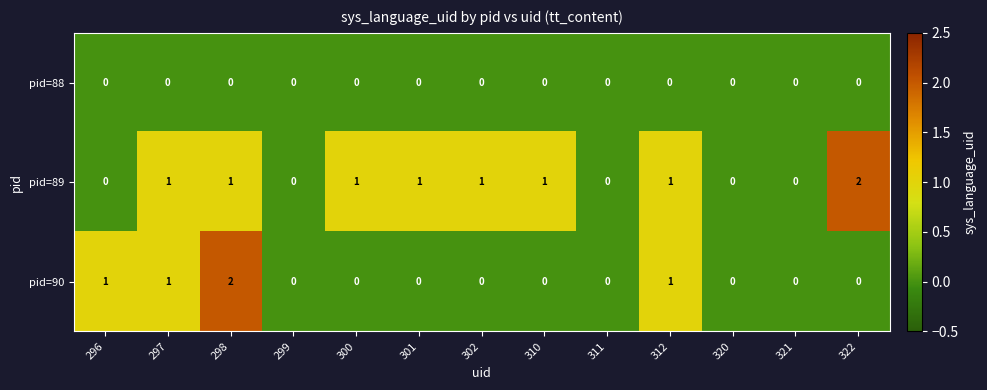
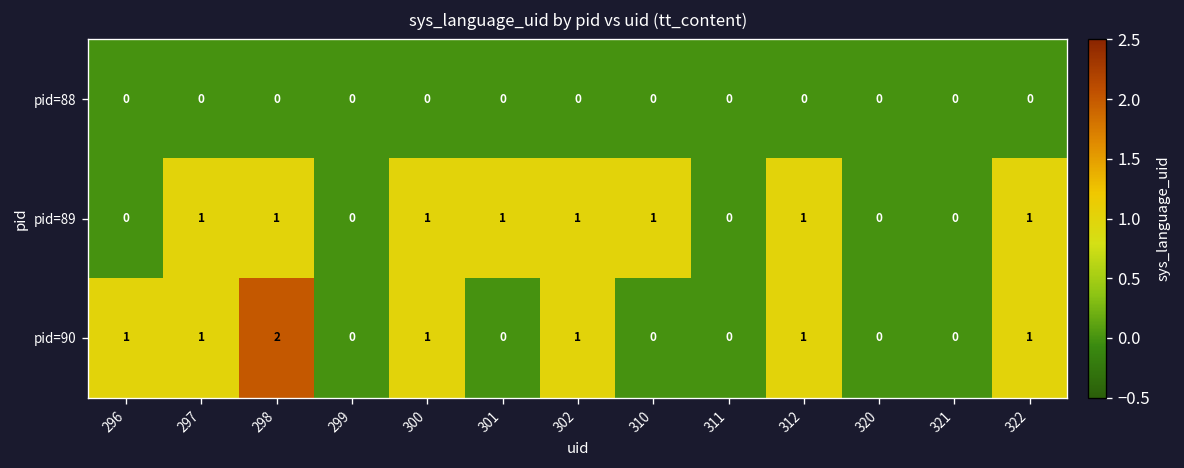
pid=89, 322: 2 -> 1
pid=90, 300: 0 -> 1
pid=90, 302: 0 -> 1
pid=90, 322: 0 -> 1
